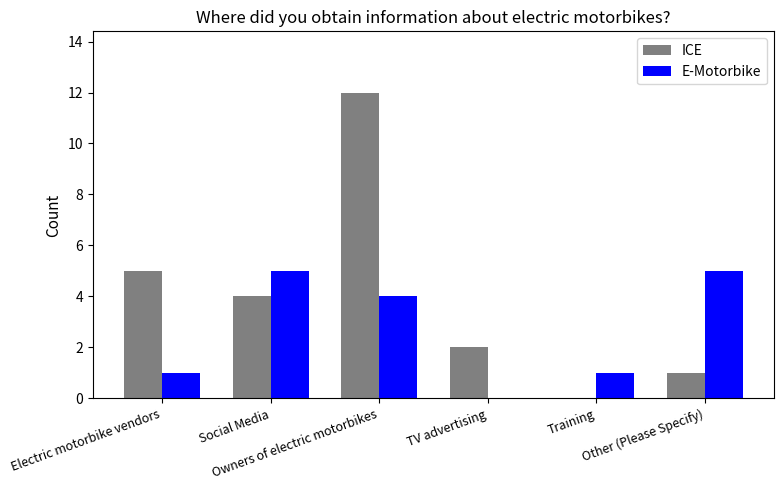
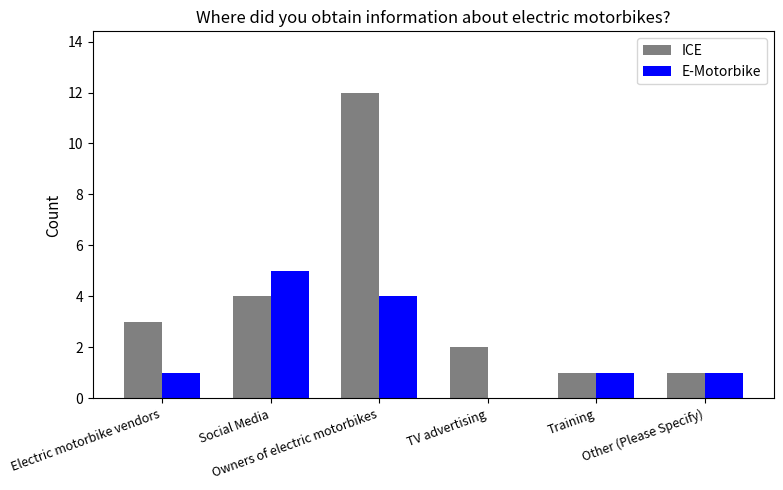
ICE, Electric motorbike vendors: 5 -> 3
ICE, Training: 0 -> 1
E-Motorbike, Other (Please Specify): 5 -> 1
